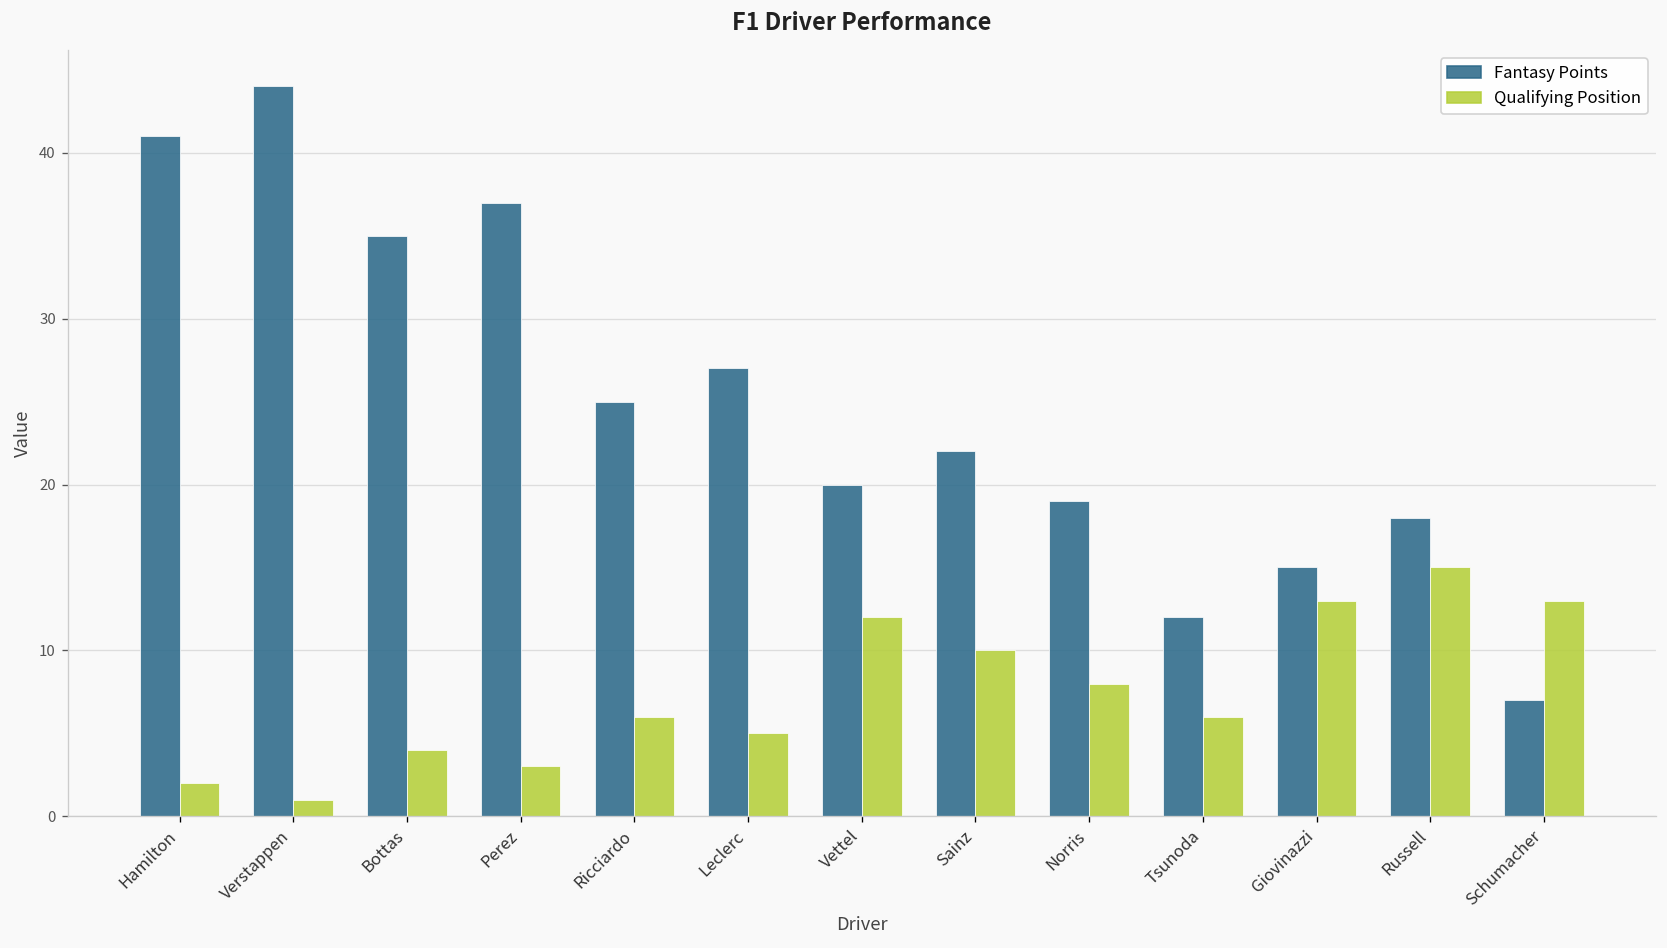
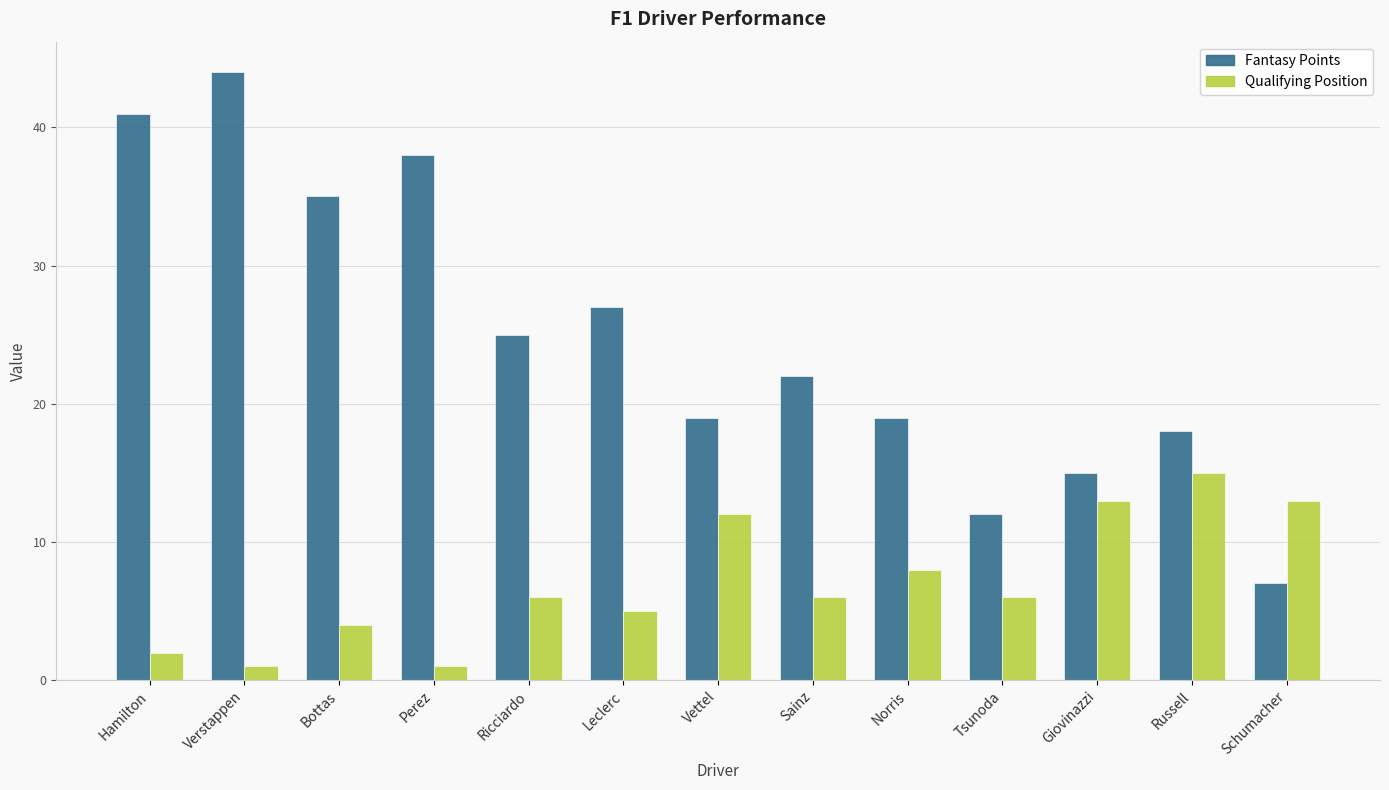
Fantasy Points, Perez: 37 -> 38
Qualifying Position, Perez: 3 -> 1
Fantasy Points, Vettel: 20 -> 19
Qualifying Position, Sainz: 10 -> 6
